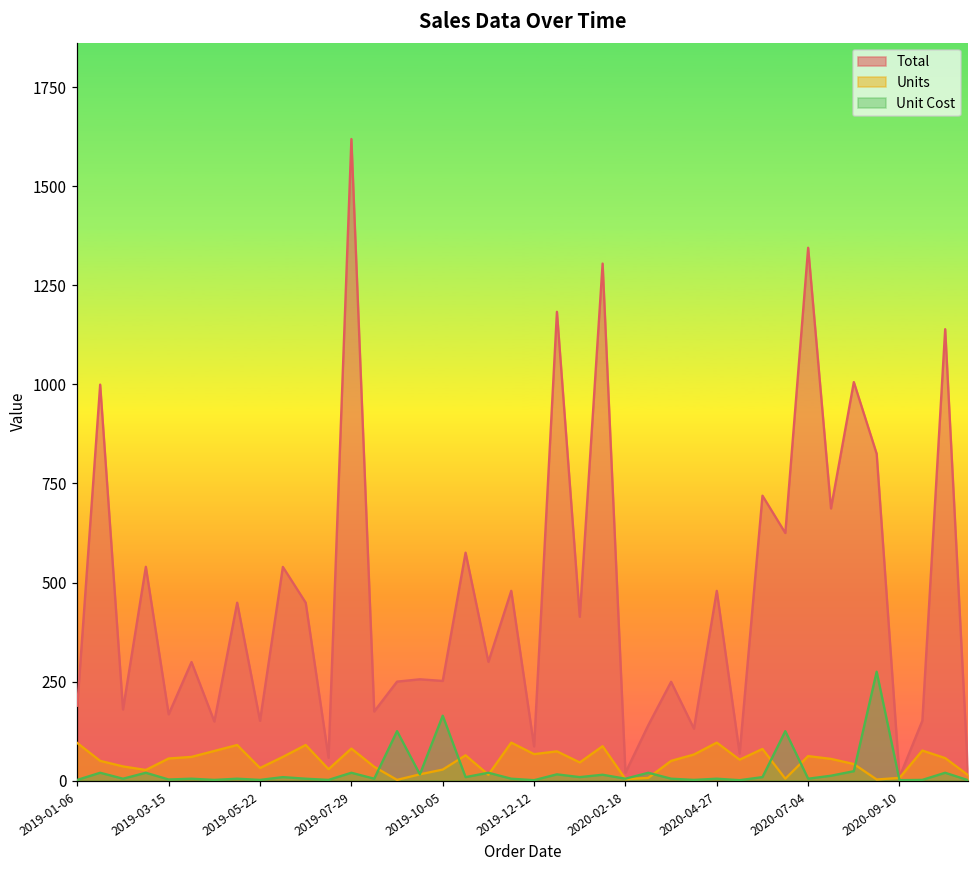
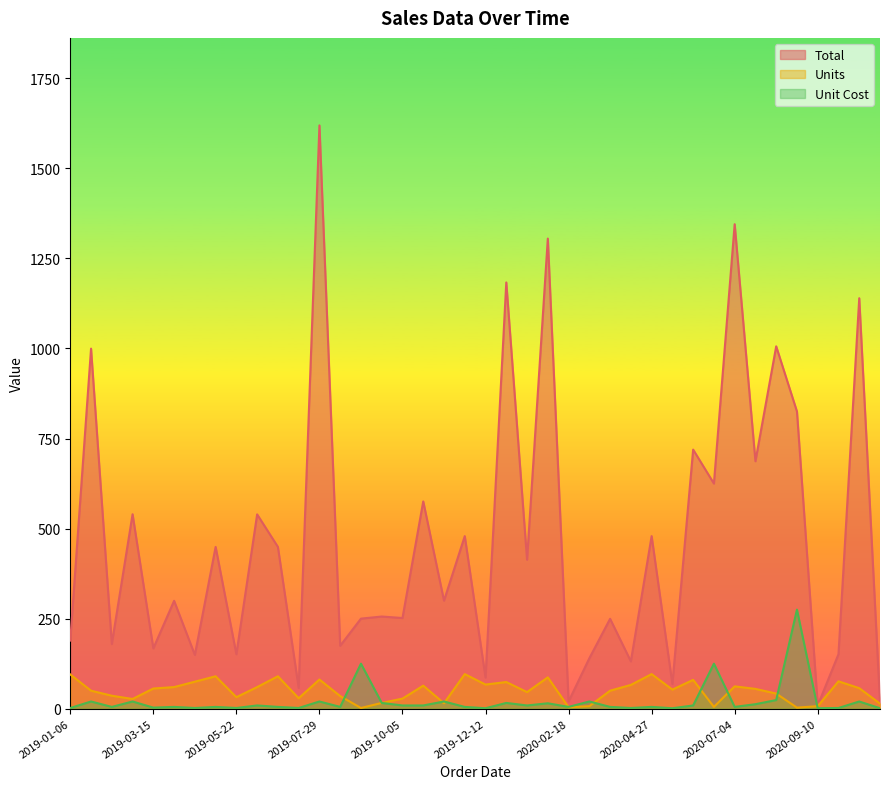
Unit Cost, 2019-10-05: 160 -> 10
